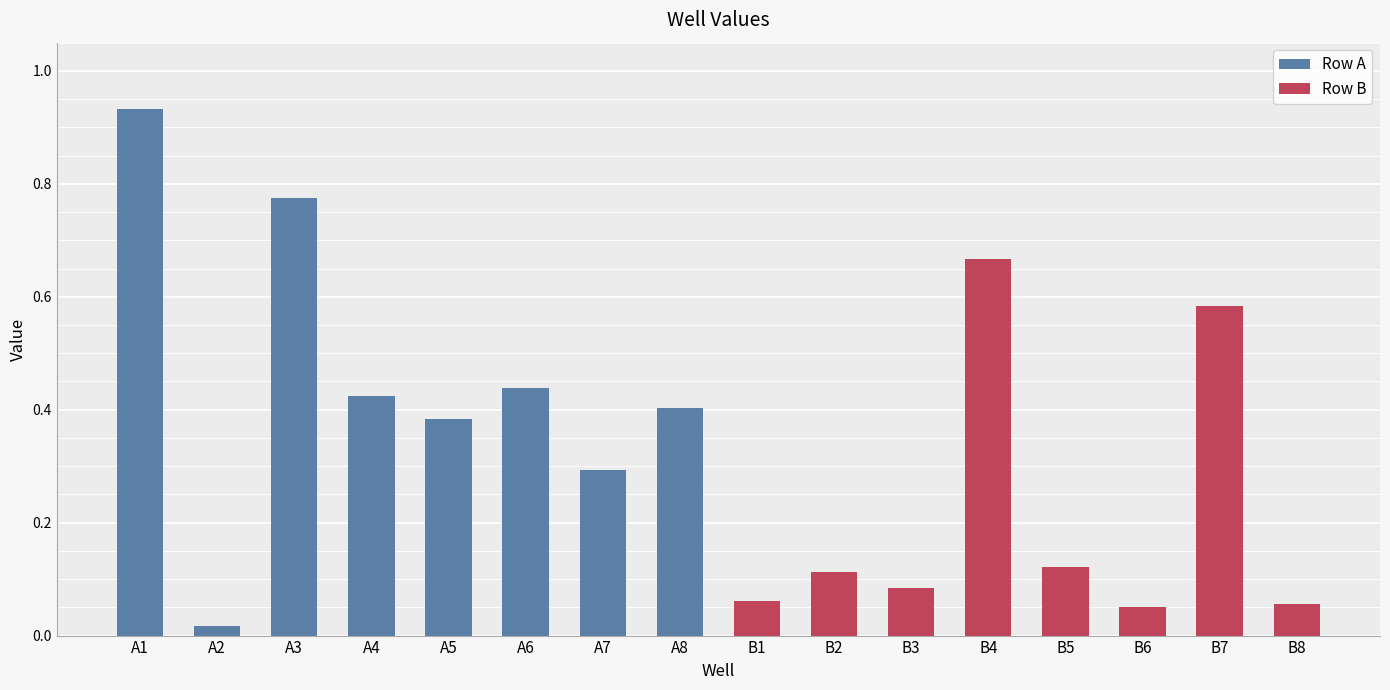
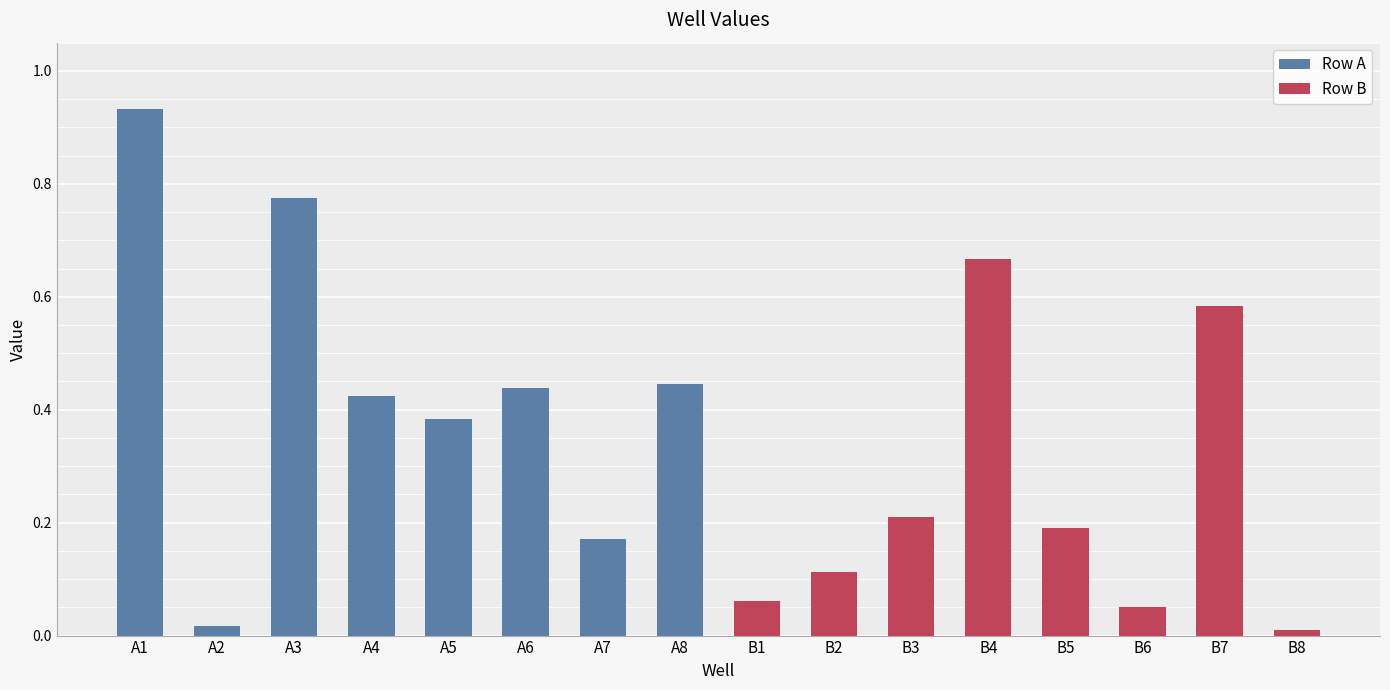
Row A, A7: 0.29 -> 0.17
Row A, A8: 0.40 -> 0.45
Row B, B3: 0.08 -> 0.21
Row B, B5: 0.12 -> 0.19
Row B, B8: 0.06 -> 0.01
